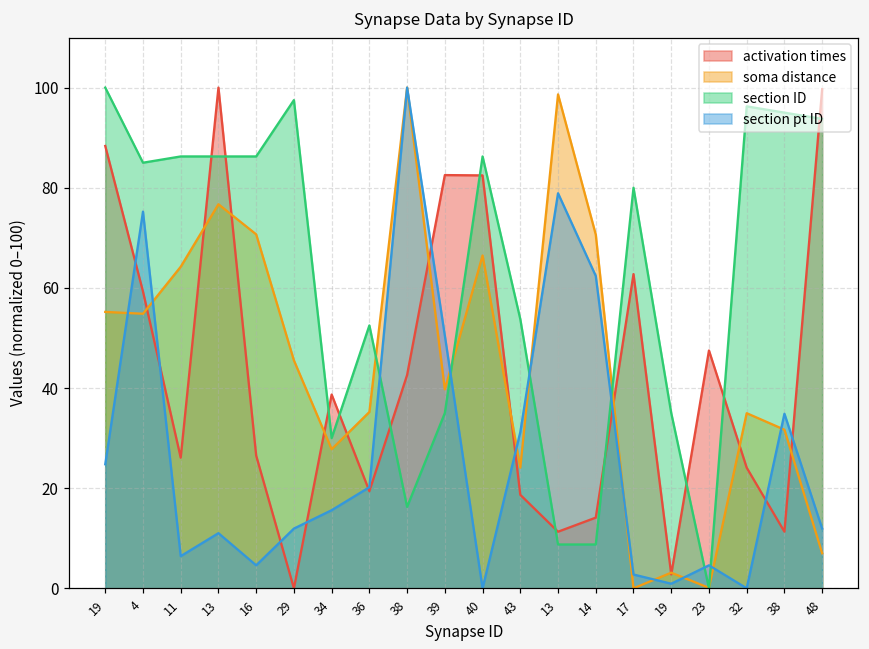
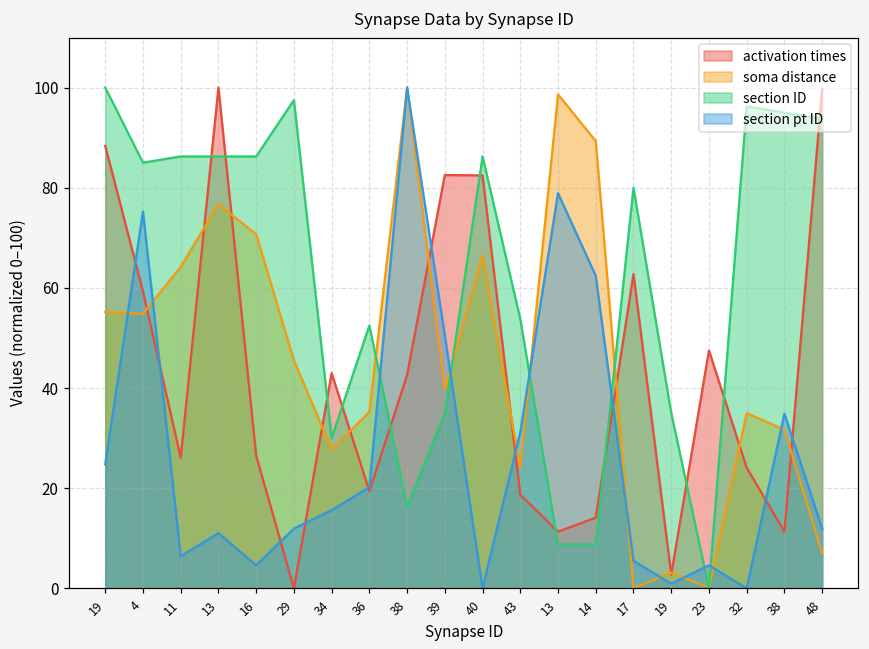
activation times, 34: 39 -> 43
soma distance, 14: 71 -> 89
section pt ID, 17: 3 -> 6
